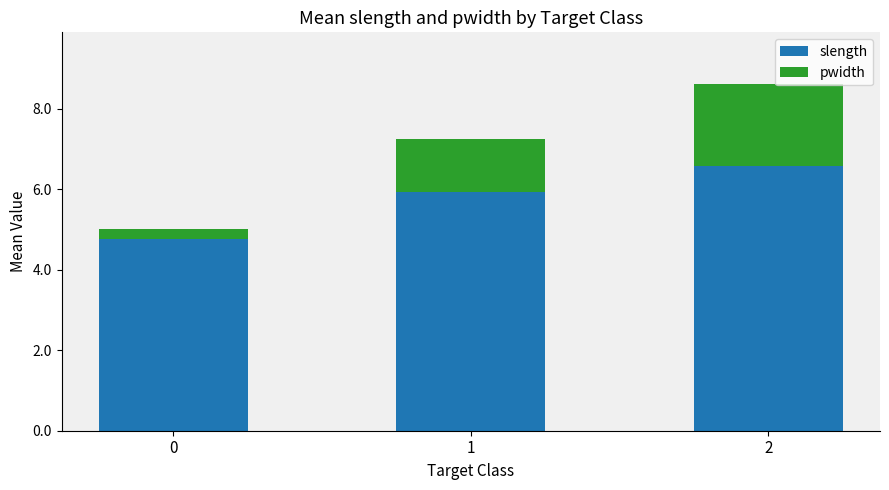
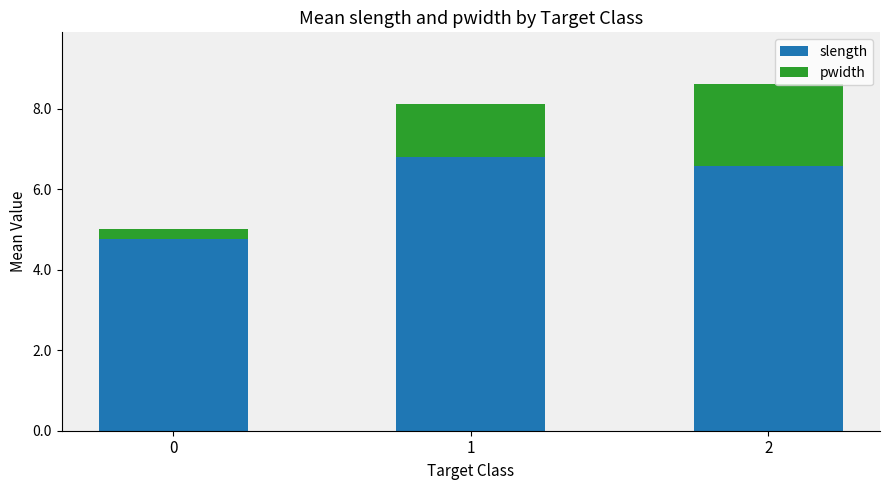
slength, 1: 5.9 -> 6.8
